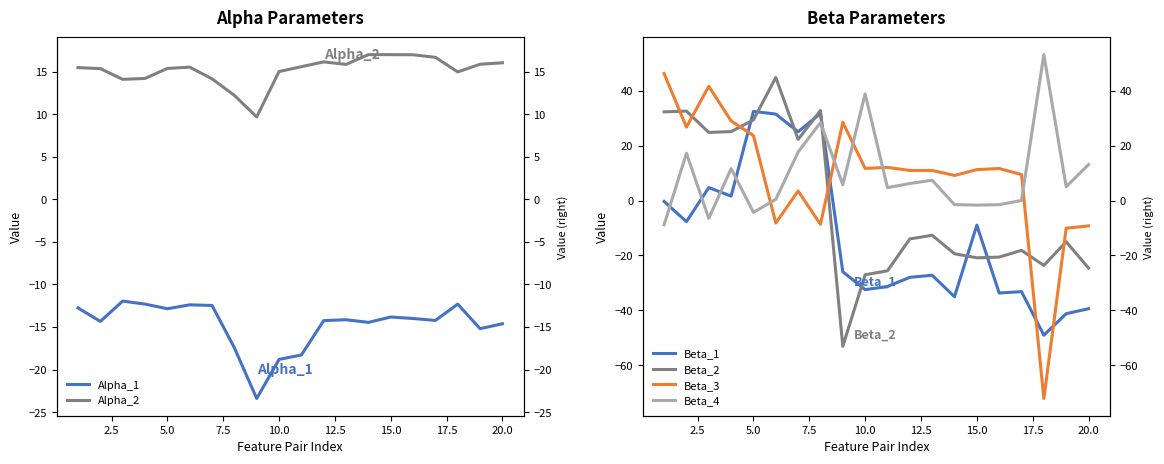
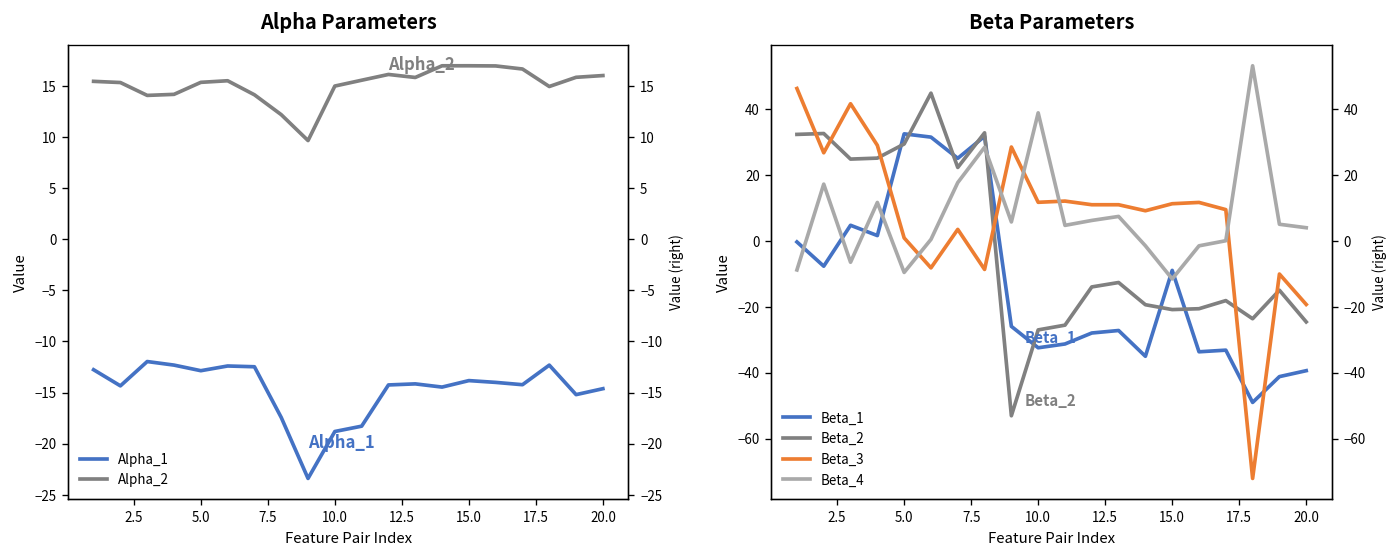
Beta Parameters, Beta_3, 5.0: 24 -> 1
Beta Parameters, Beta_4, 5.0: -4 -> -10
Beta Parameters, Beta_4, 15.0: -2 -> -12
Beta Parameters, Beta_3, 20.0: -9 -> -19
Beta Parameters, Beta_4, 20.0: 13 -> 4
